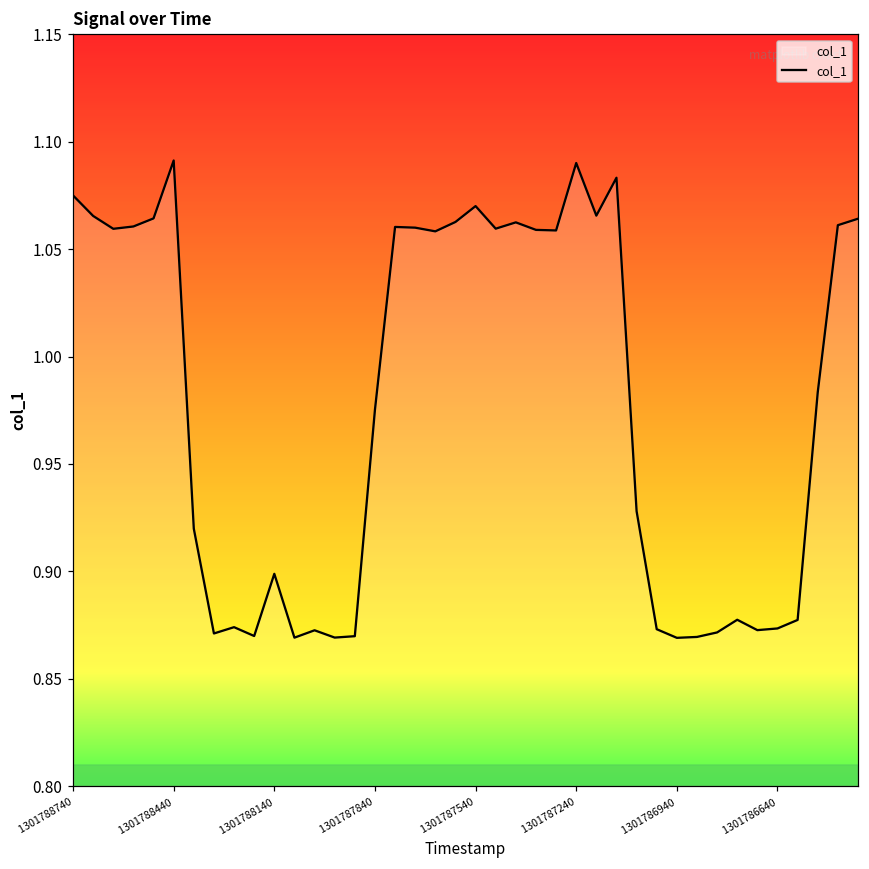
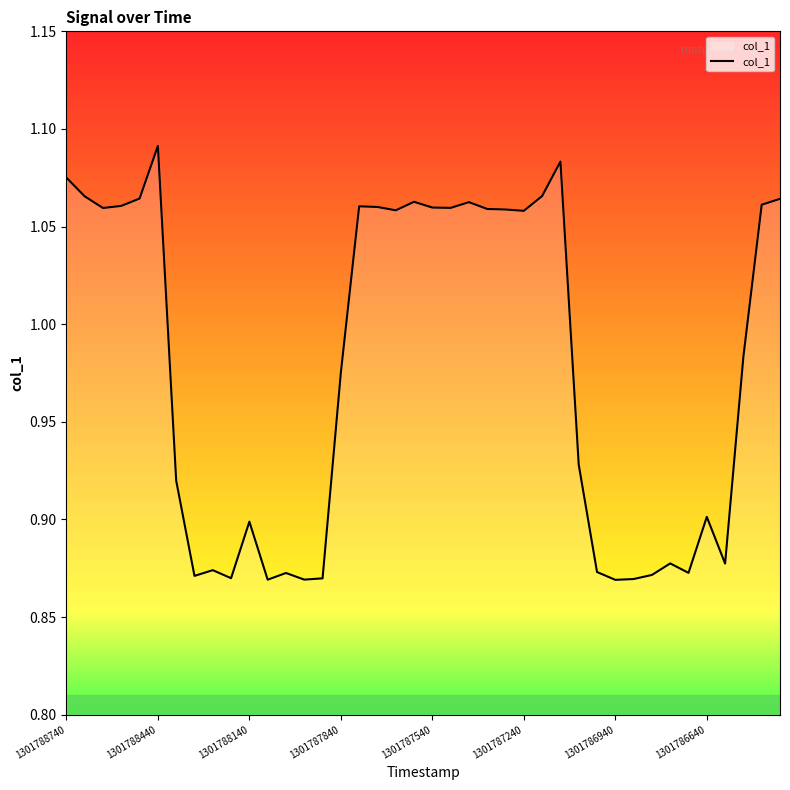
1301787540: 1.070 -> 1.060
1301787240: 1.090 -> 1.058
1301786640: 0.873 -> 0.901
